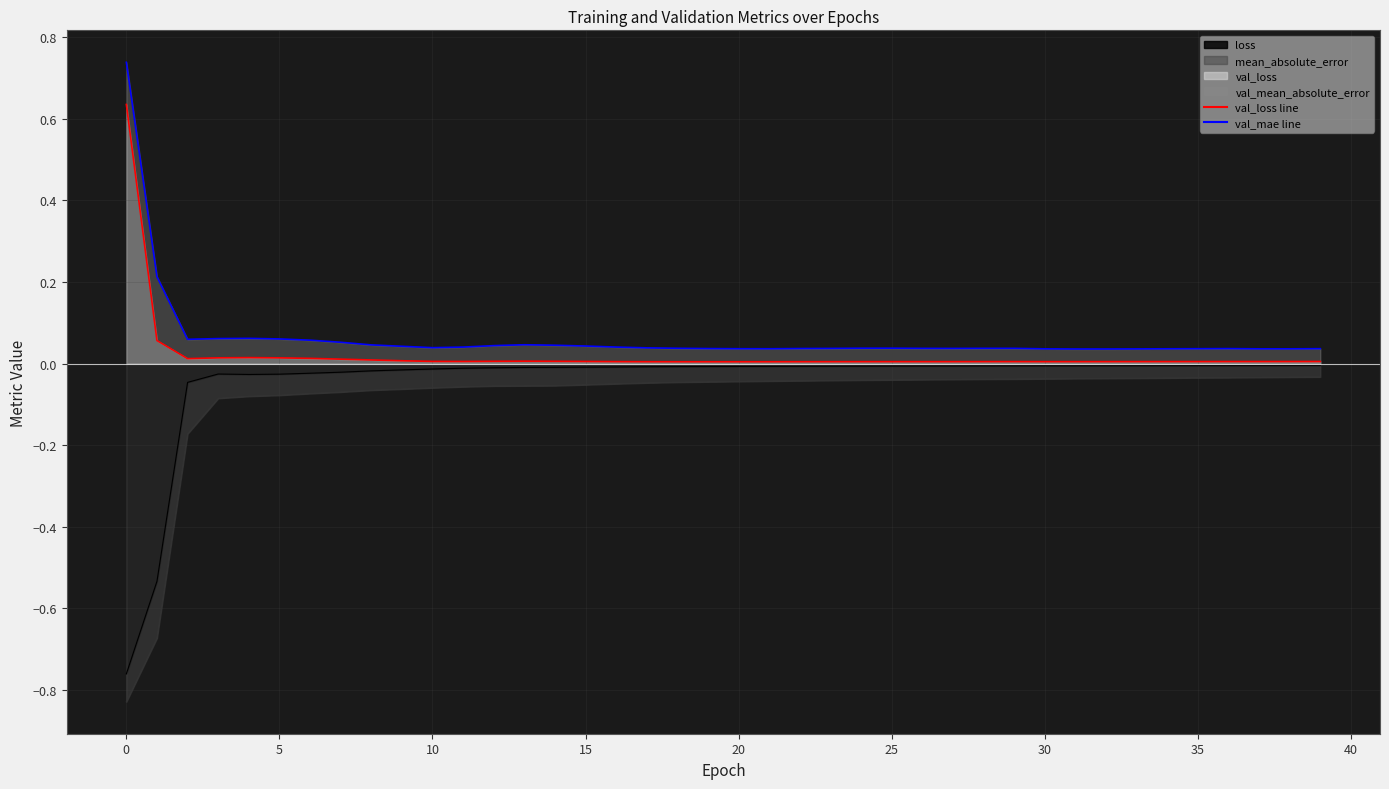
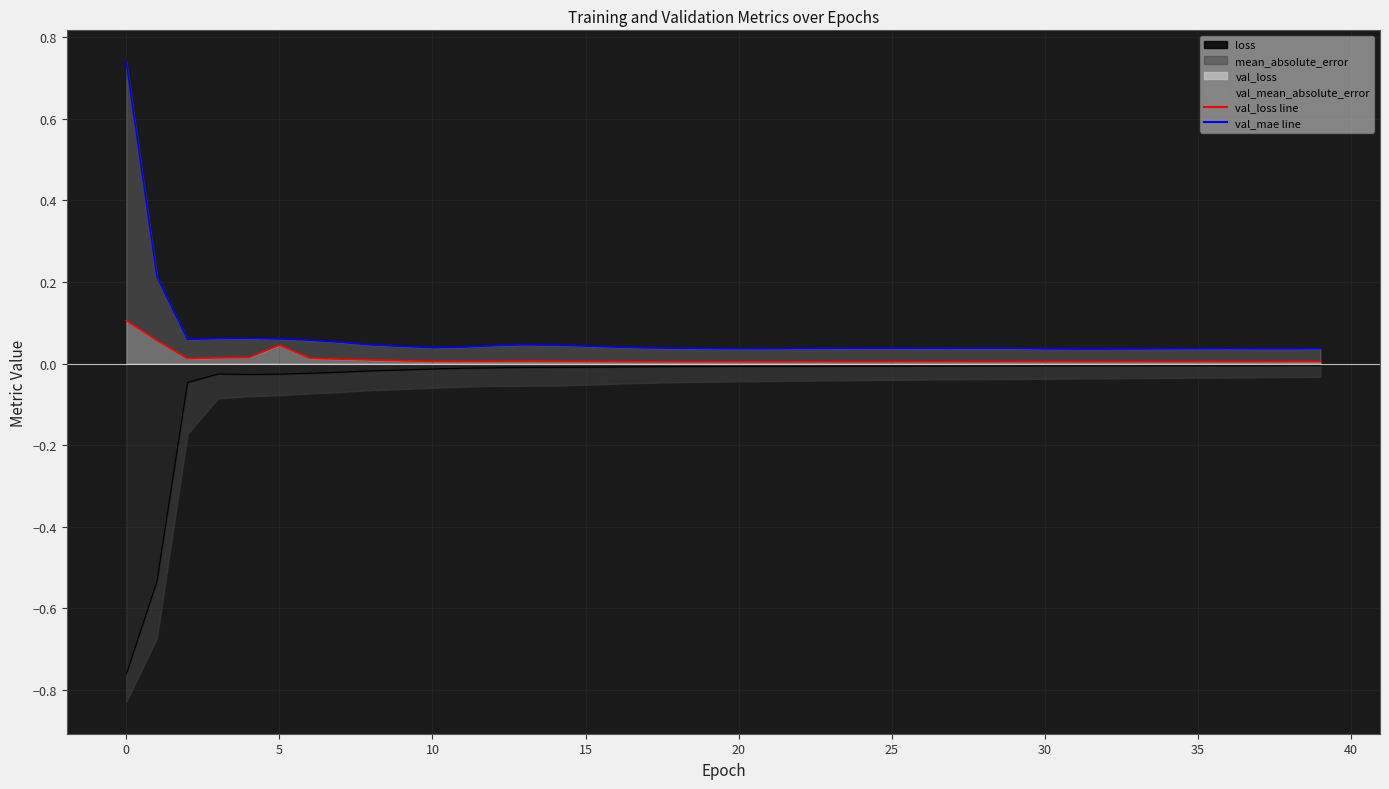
val_loss, 0: 0.64 -> 0.11
val_loss, 5: 0.01 -> 0.05
